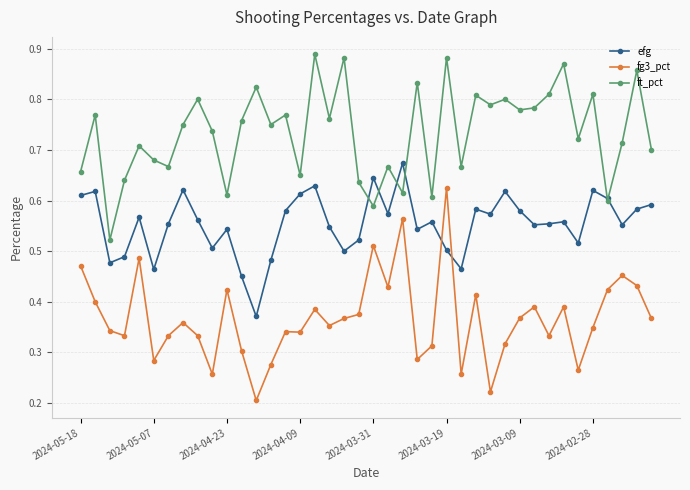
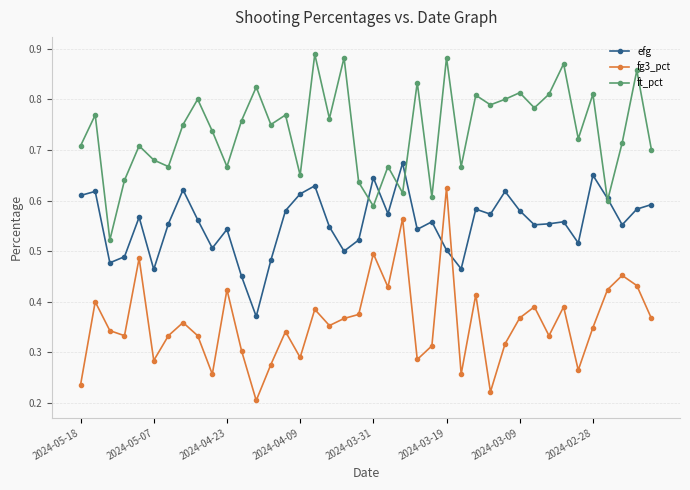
fg3_pct, 2024-05-18: 0.47 -> 0.24
ft_pct, 2024-05-18: 0.66 -> 0.71
ft_pct, 2024-04-23: 0.61 -> 0.67
fg3_pct, 2024-04-09: 0.34 -> 0.29
fg3_pct, 2024-03-31: 0.51 -> 0.50
ft_pct, 2024-03-09: 0.78 -> 0.81
efg, 2024-02-28: 0.62 -> 0.65
